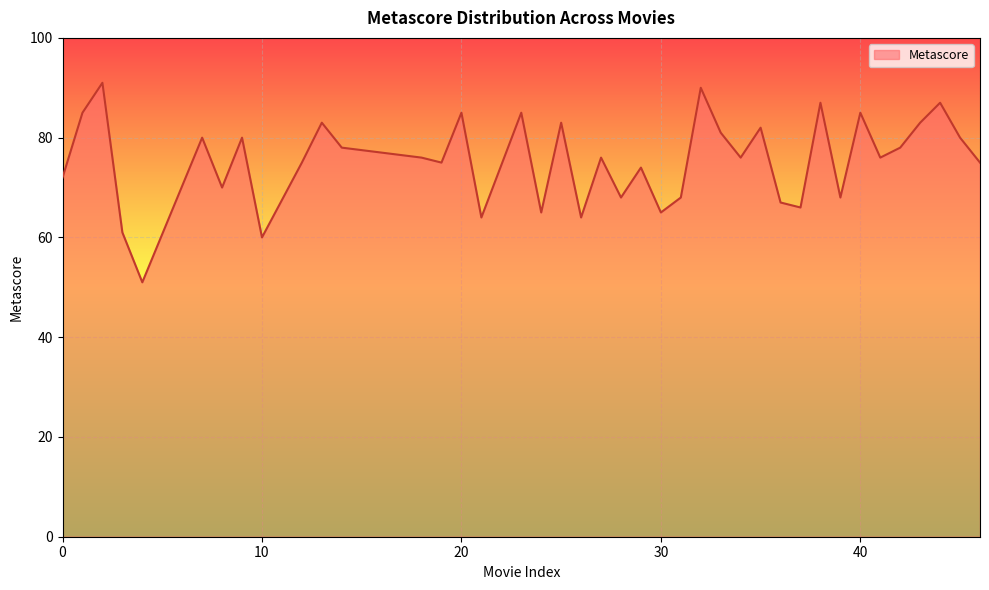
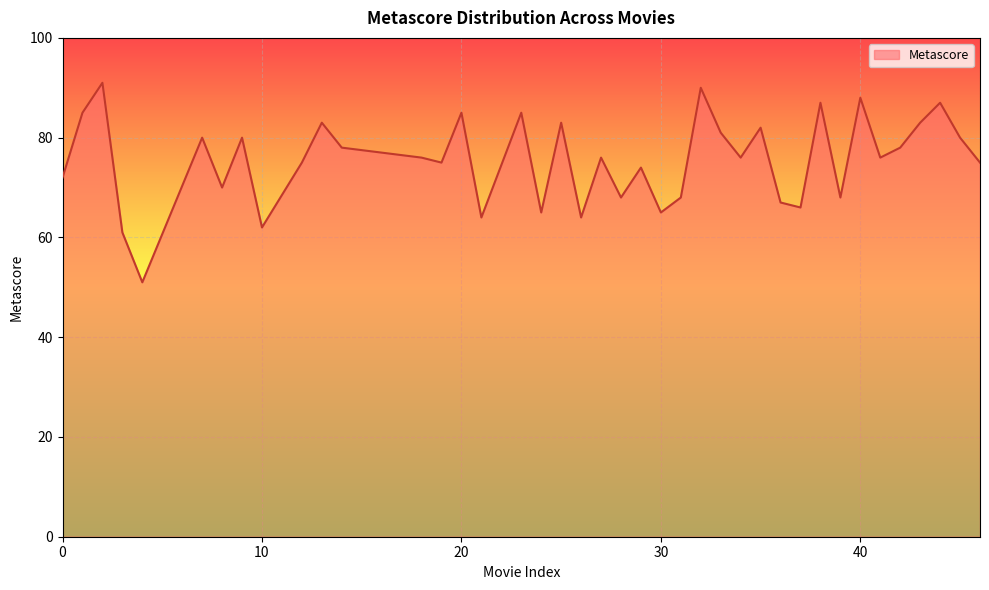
10: 60 -> 62
40: 85 -> 88
